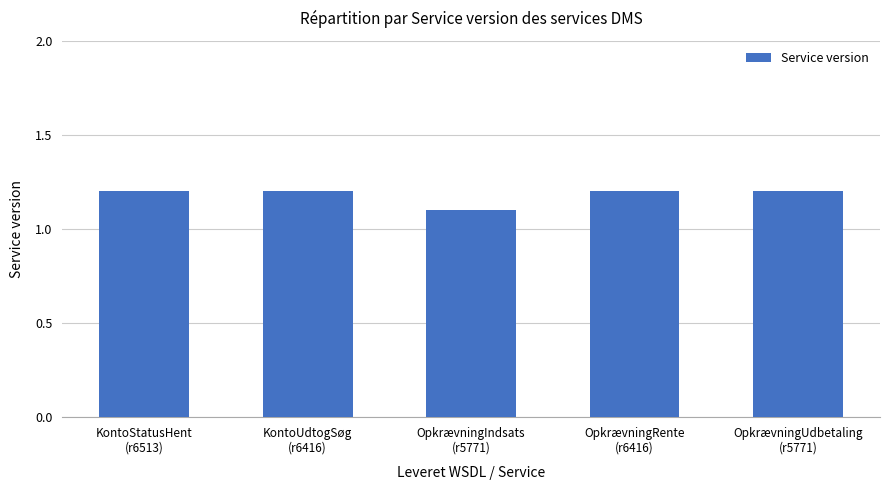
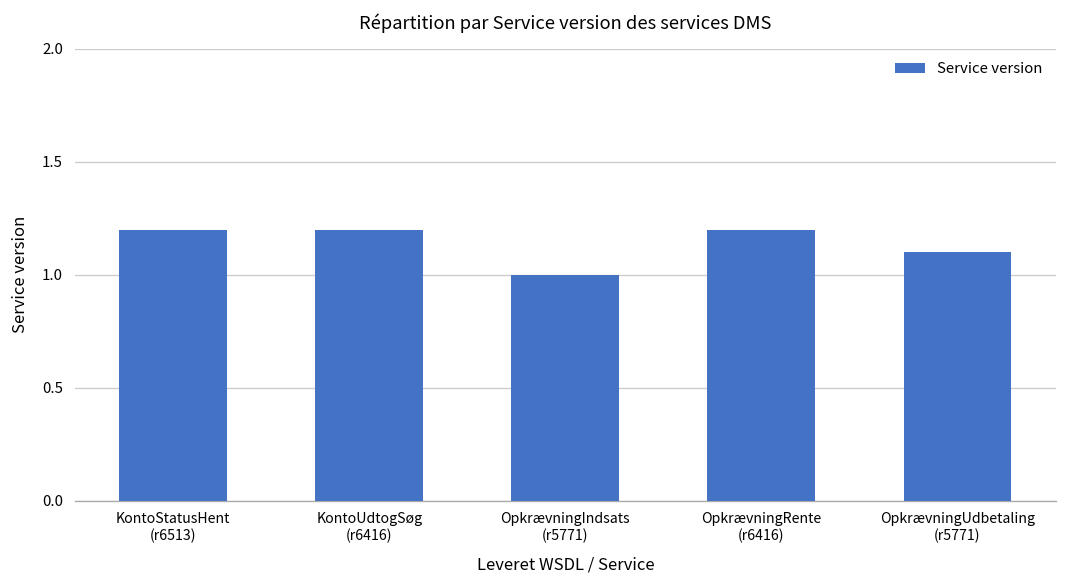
OpkrævningIndsats (r5771): 1.1 -> 1.0
OpkrævningUdbetaling (r5771): 1.2 -> 1.1
